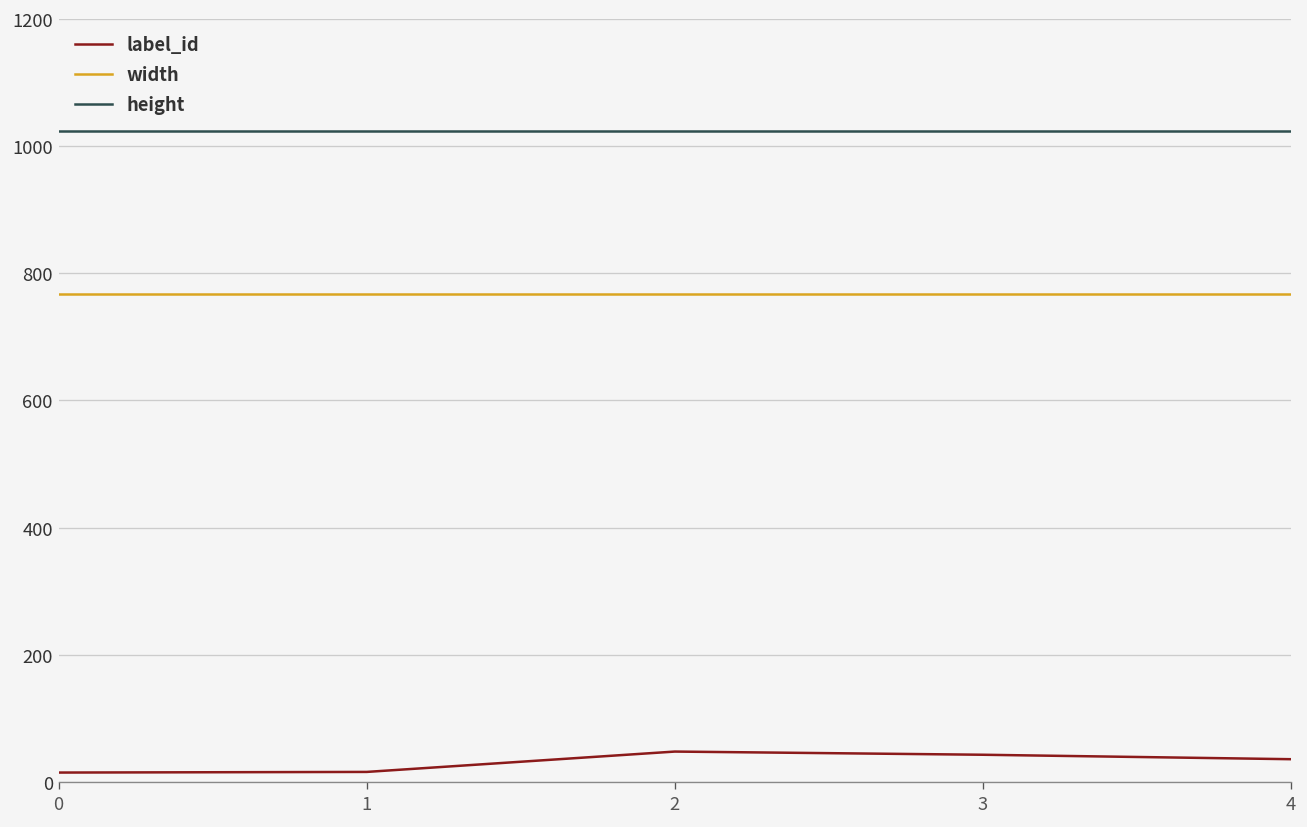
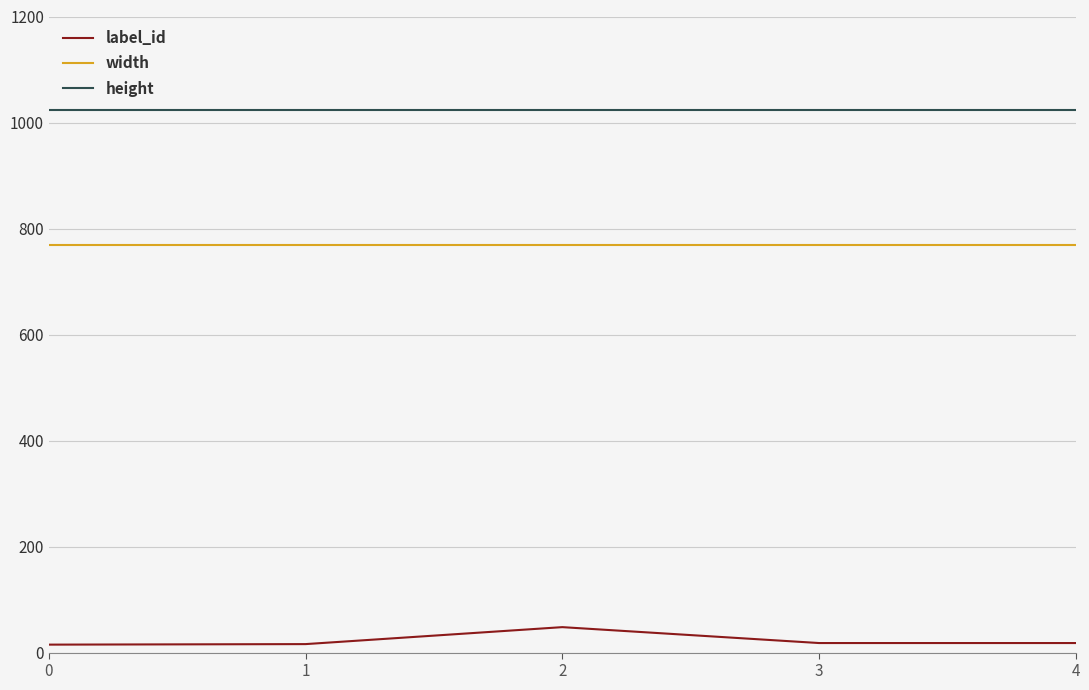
label_id, 3: 40 -> 20
label_id, 4: 40 -> 20
